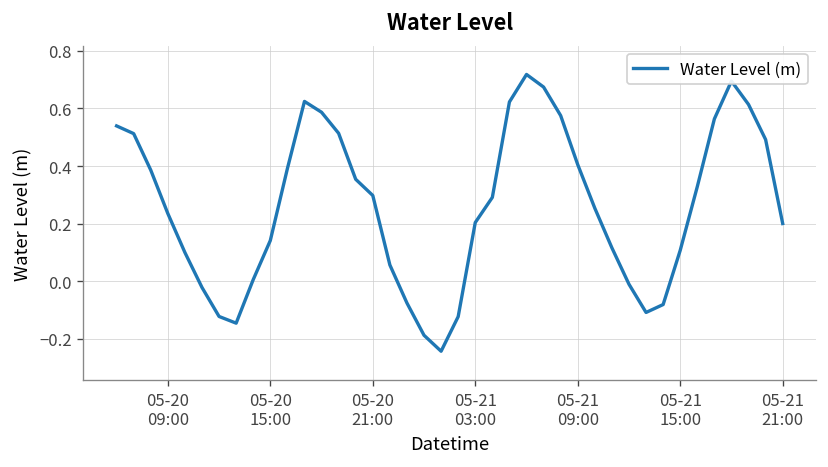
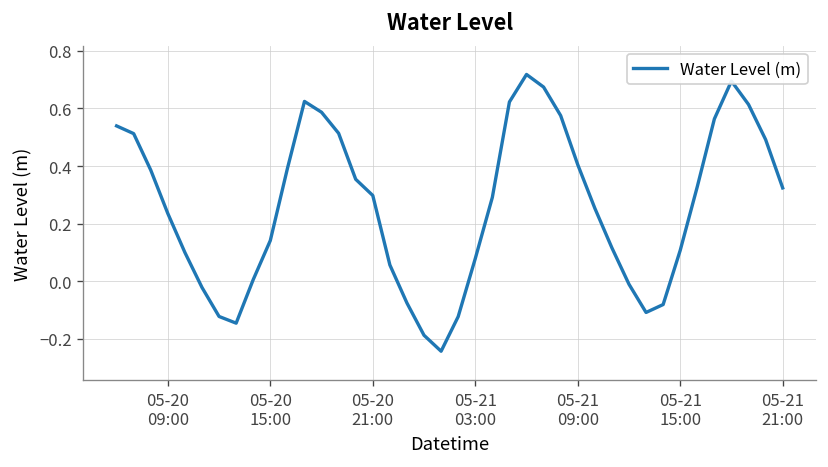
05-21 03:00: 0.20 -> 0.08
05-21 21:00: 0.20 -> 0.32
